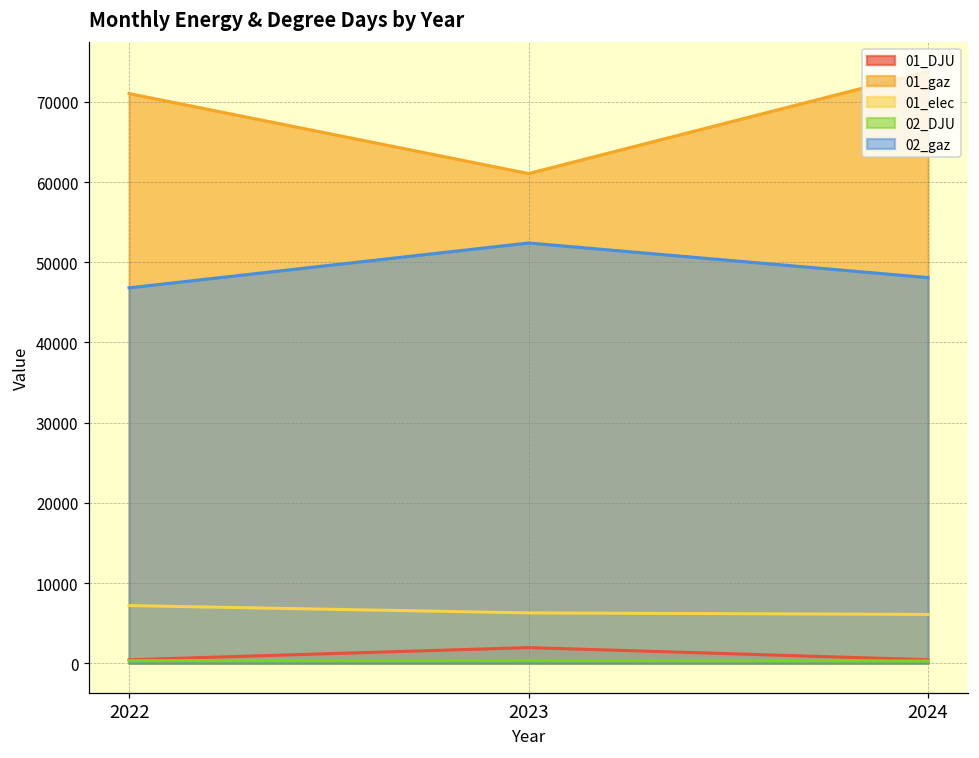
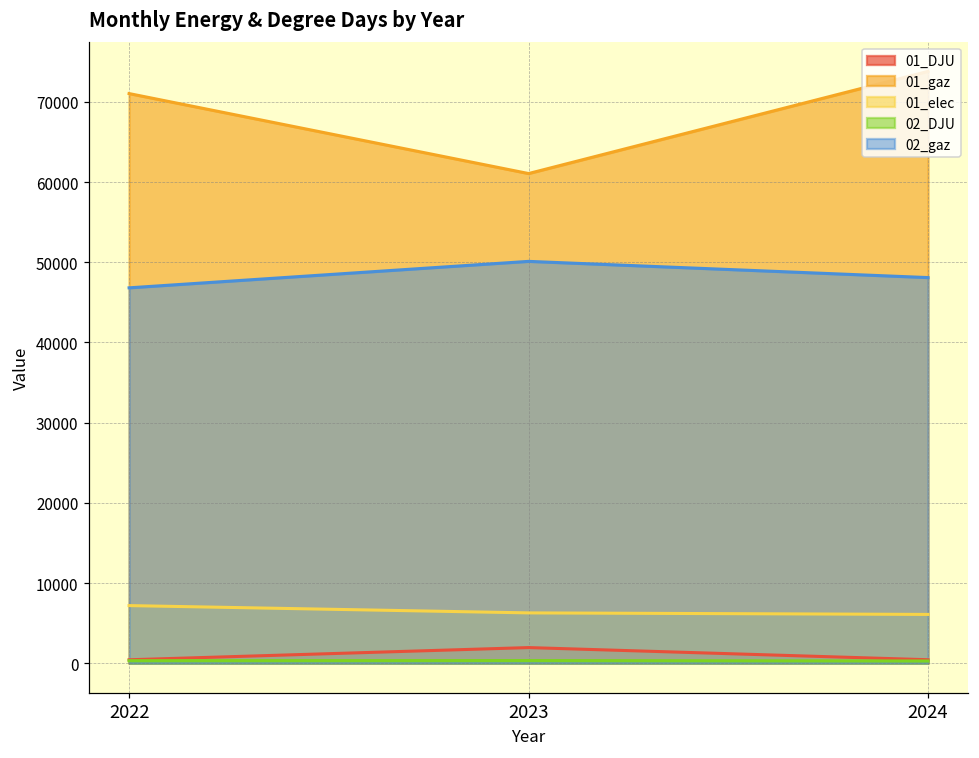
02_gaz, 2023: 52000 -> 50000
